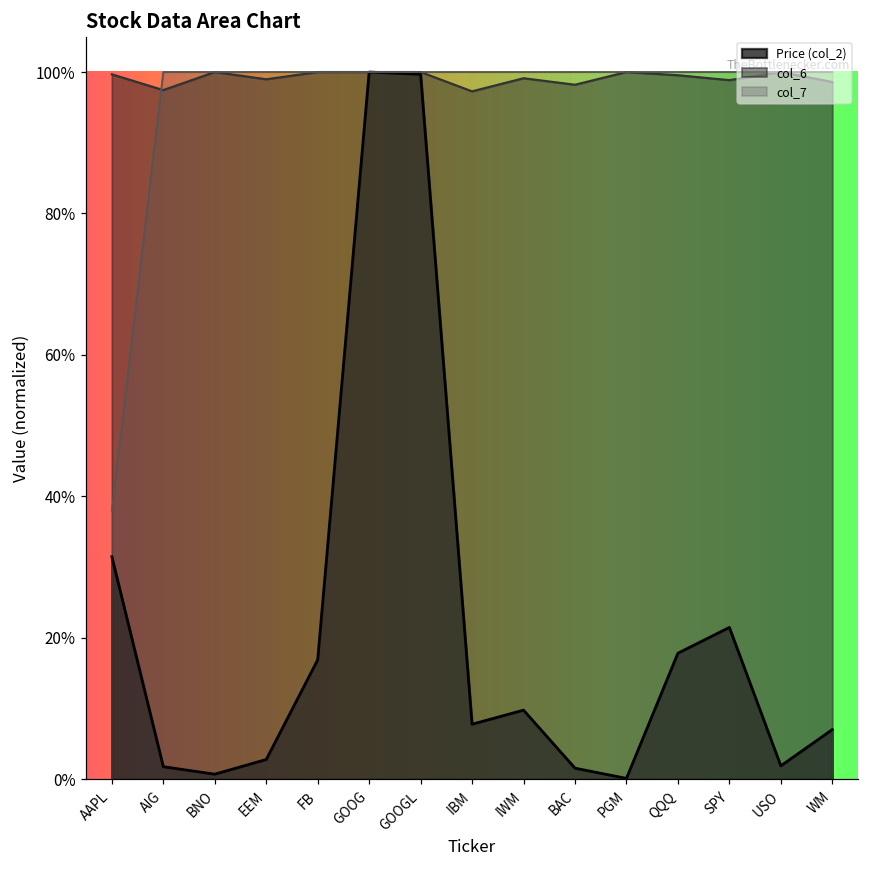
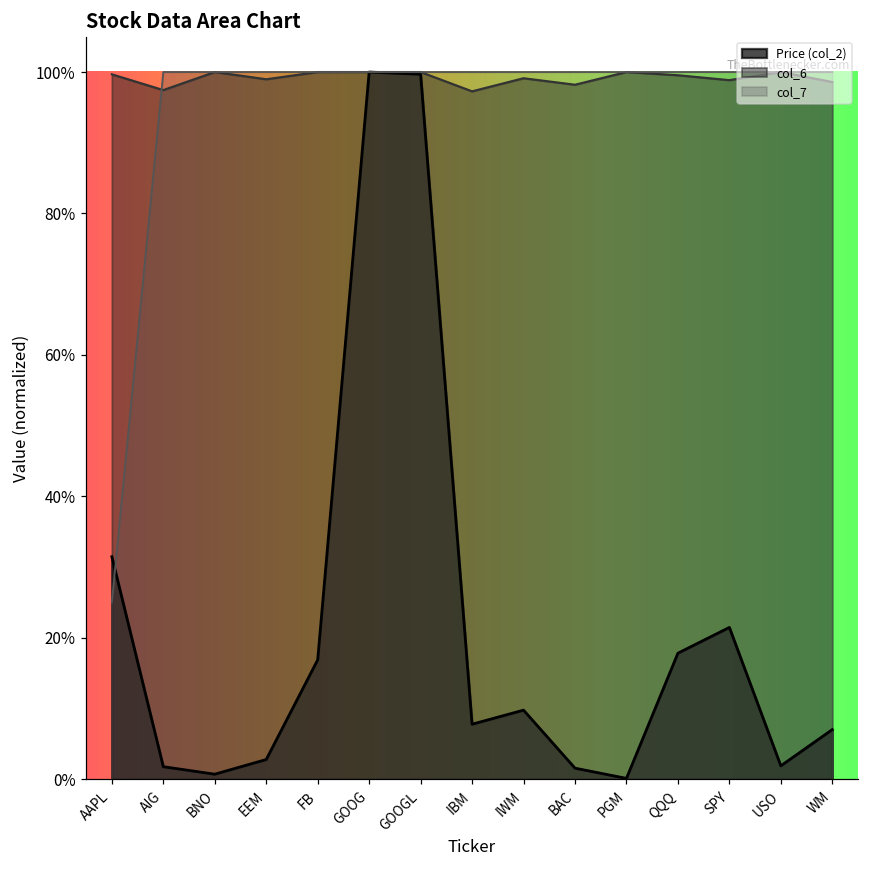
col_7, AAPL: 38% -> 25%
